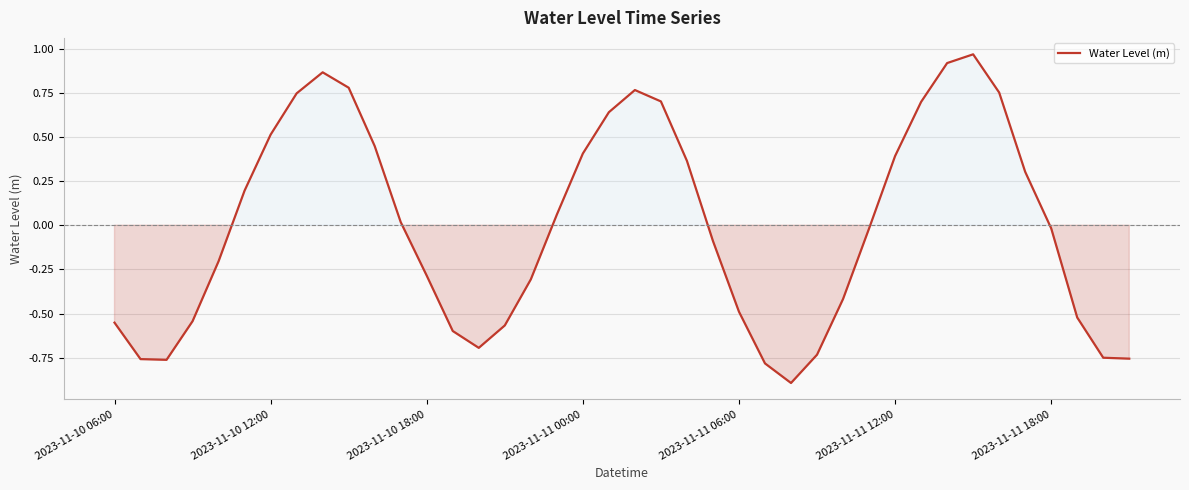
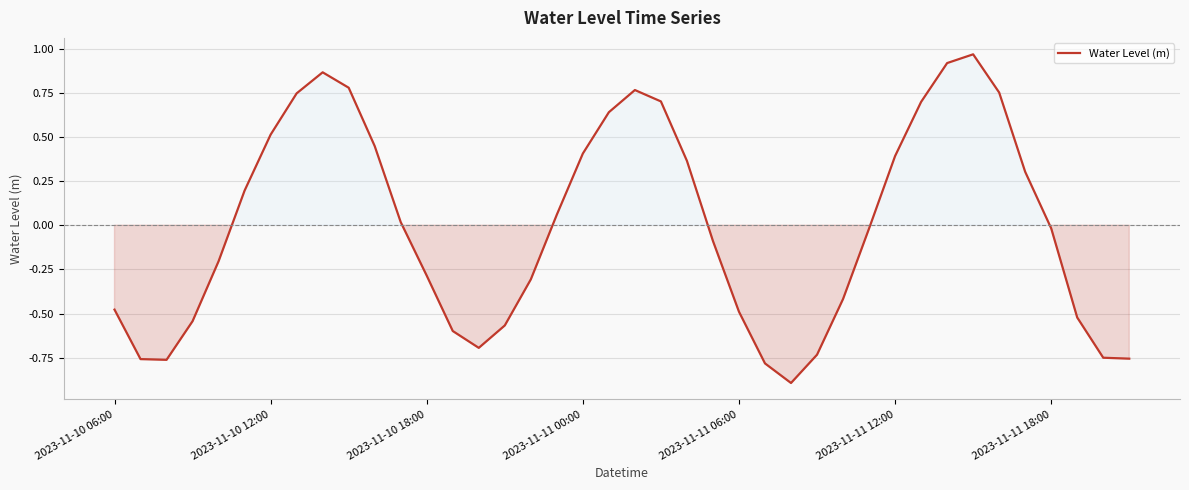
2023-11-10 06:00: -0.55 -> -0.48
